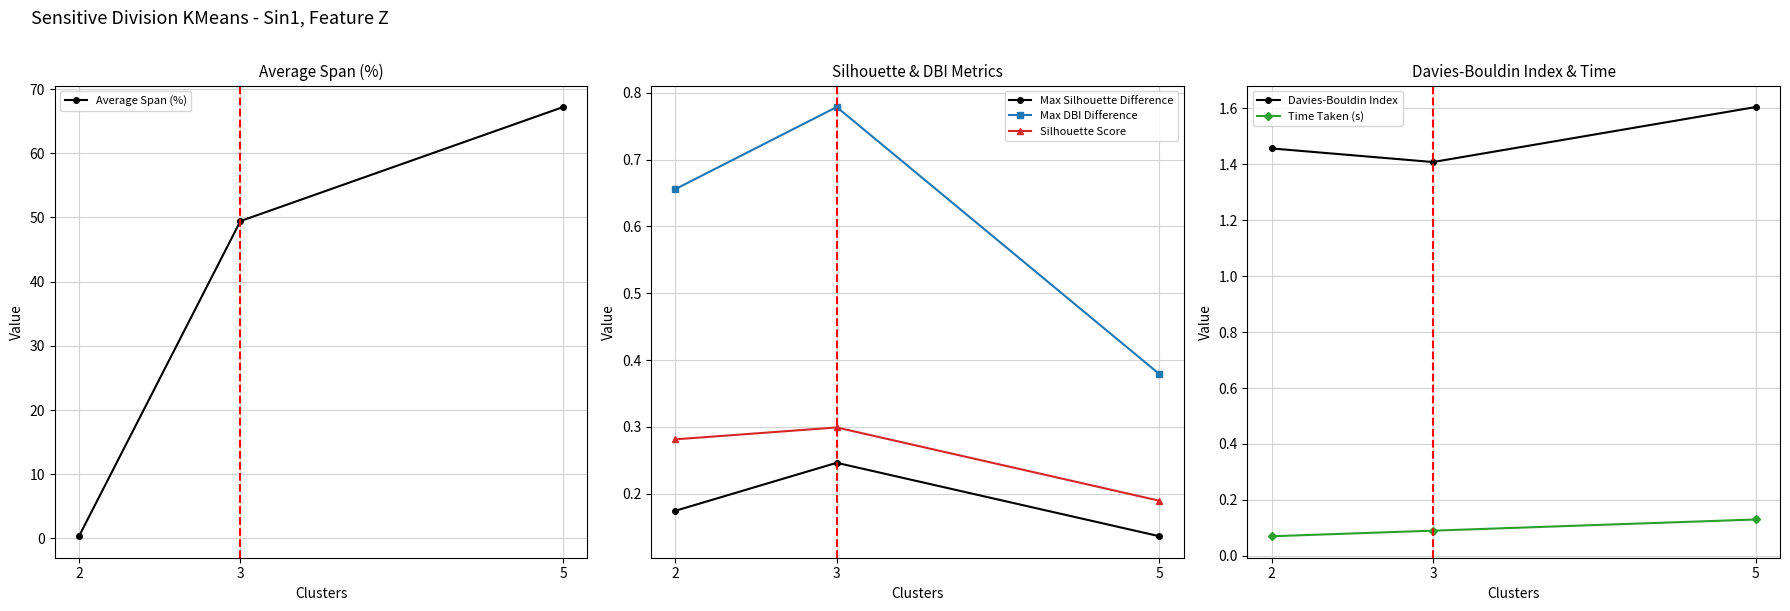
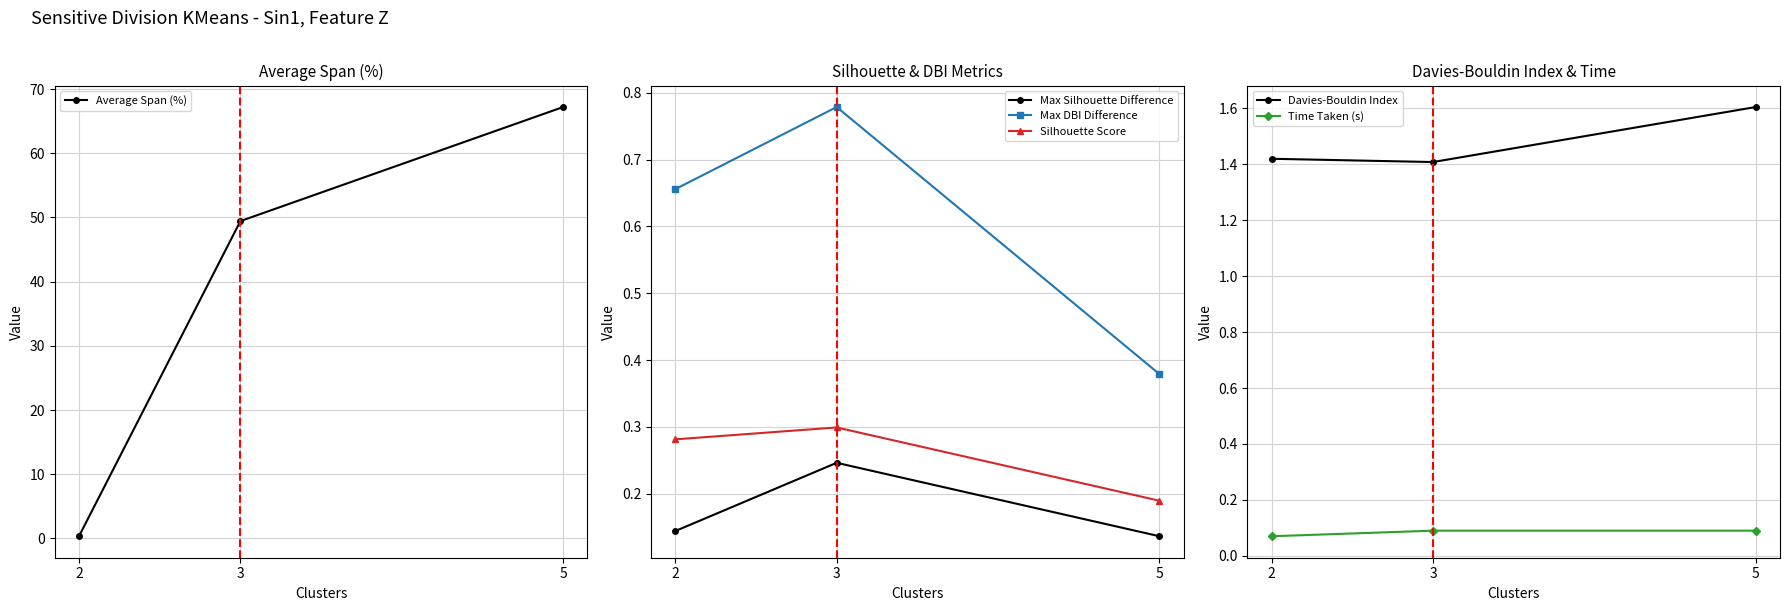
Silhouette & DBI Metrics, Max Silhouette Difference, 2: 0.17 -> 0.14
Davies-Bouldin Index & Time, Davies-Bouldin Index, 2: 1.46 -> 1.42
Davies-Bouldin Index & Time, Time Taken (s), 5: 0.13 -> 0.09
